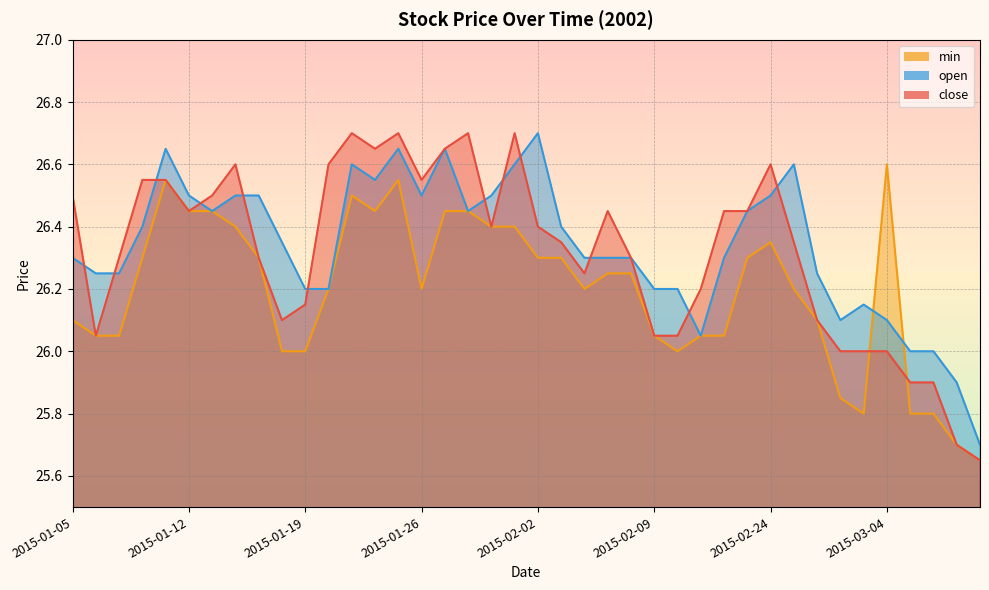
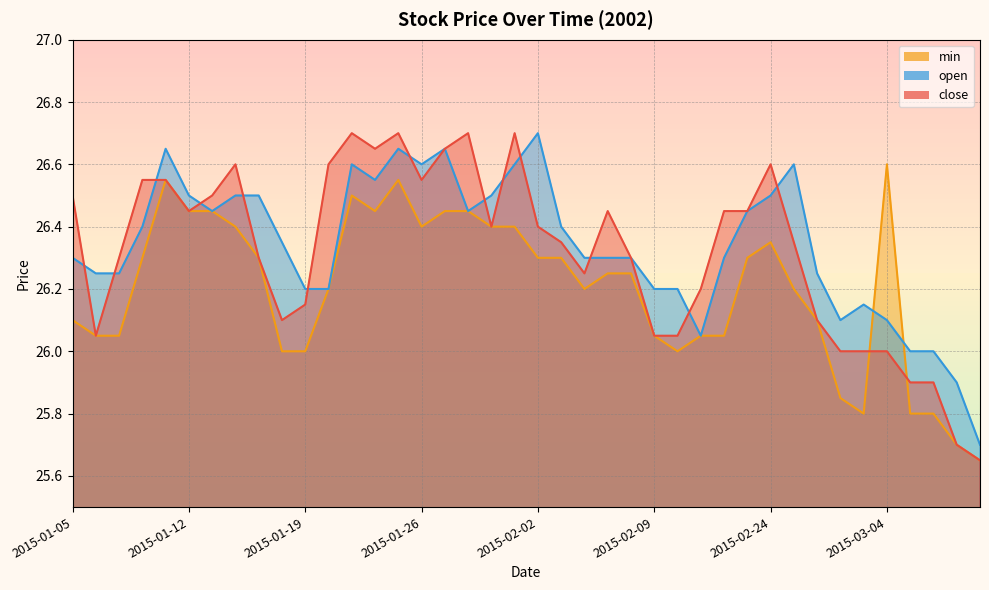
min, 2015-01-26: 26.2 -> 26.4
open, 2015-01-26: 26.5 -> 26.6
